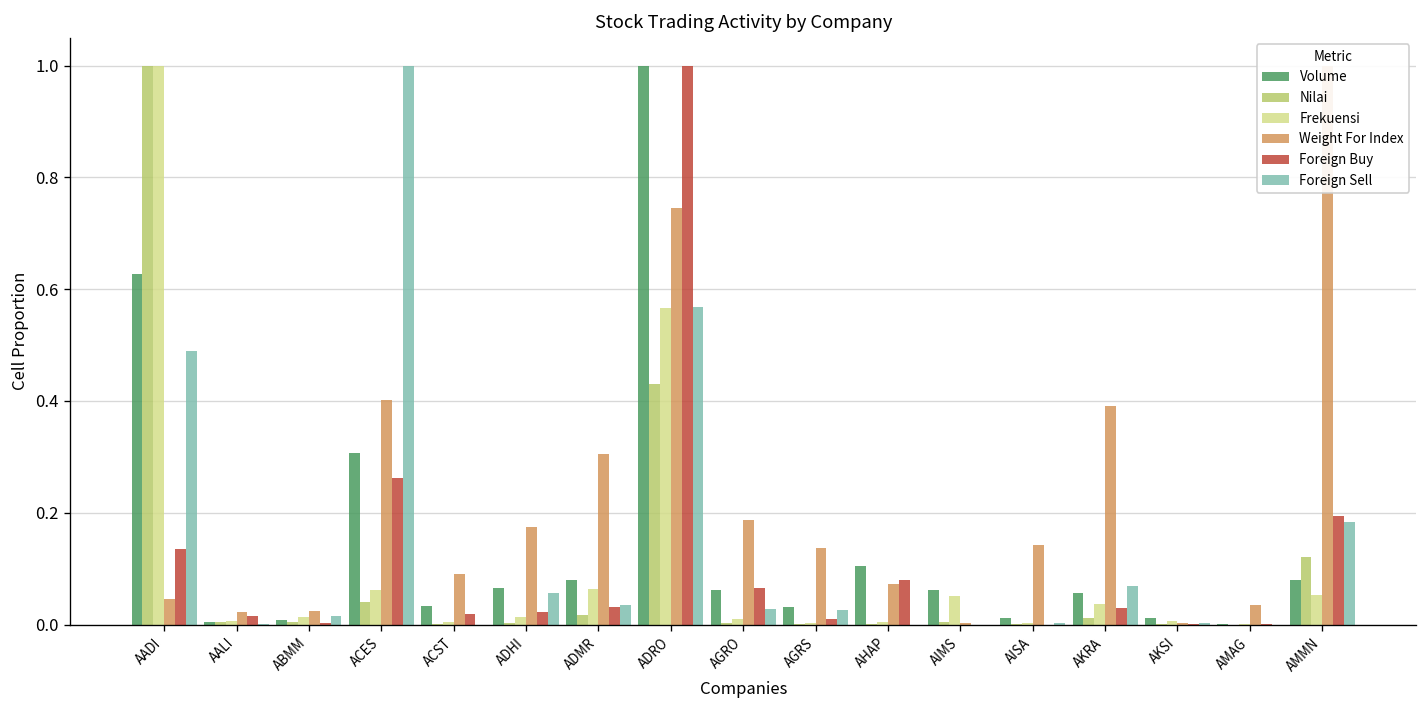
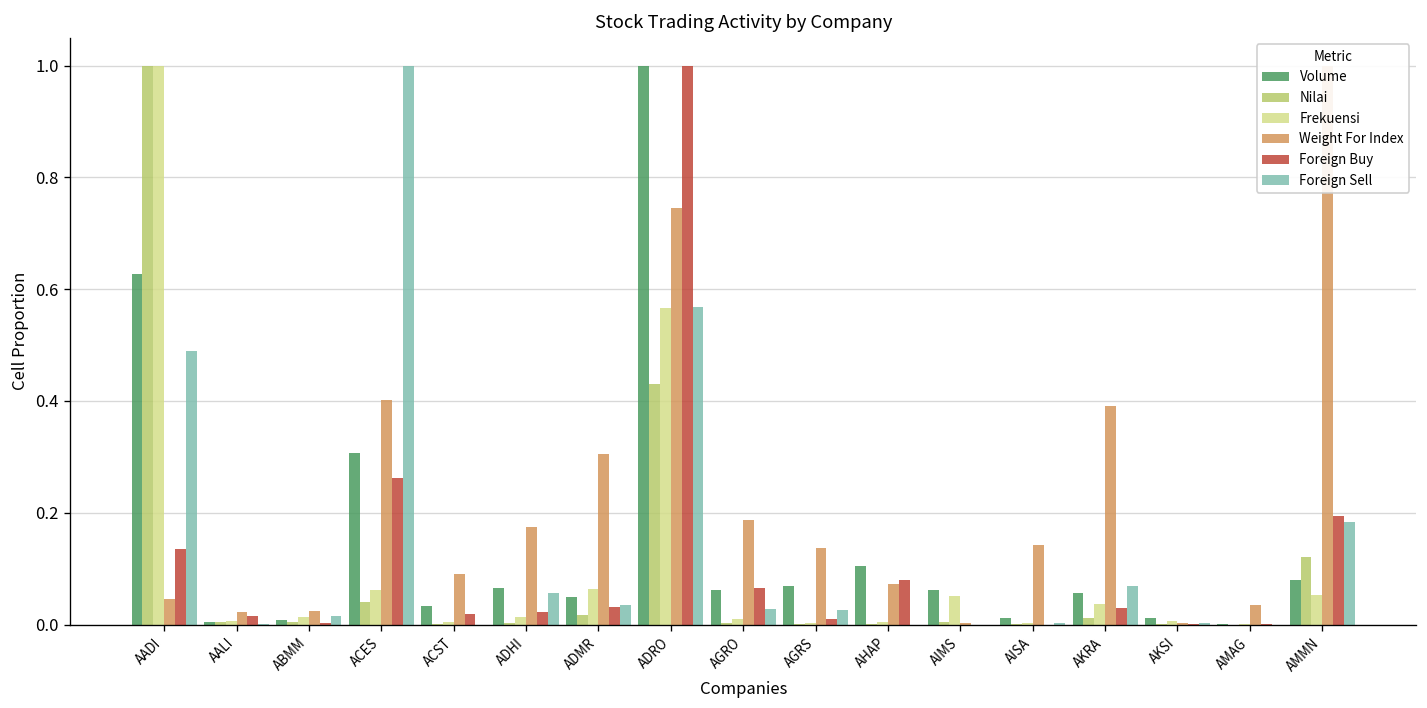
Volume, ADMR: 0.08 -> 0.05
Volume, AGRS: 0.03 -> 0.07
